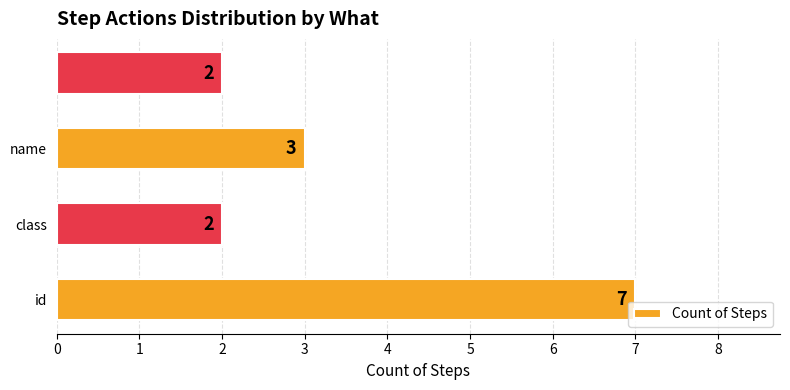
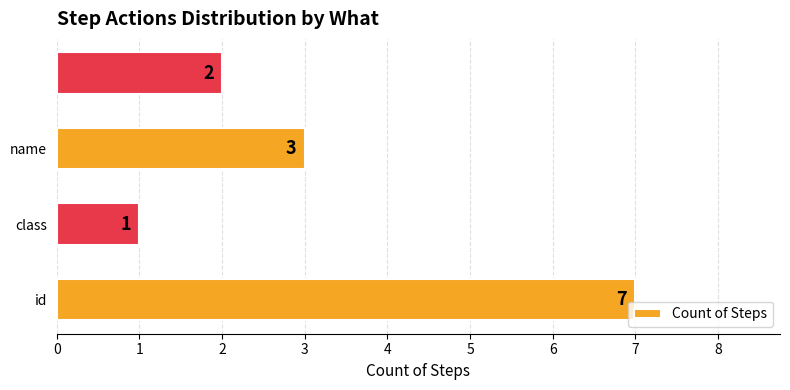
class: 2 -> 1
